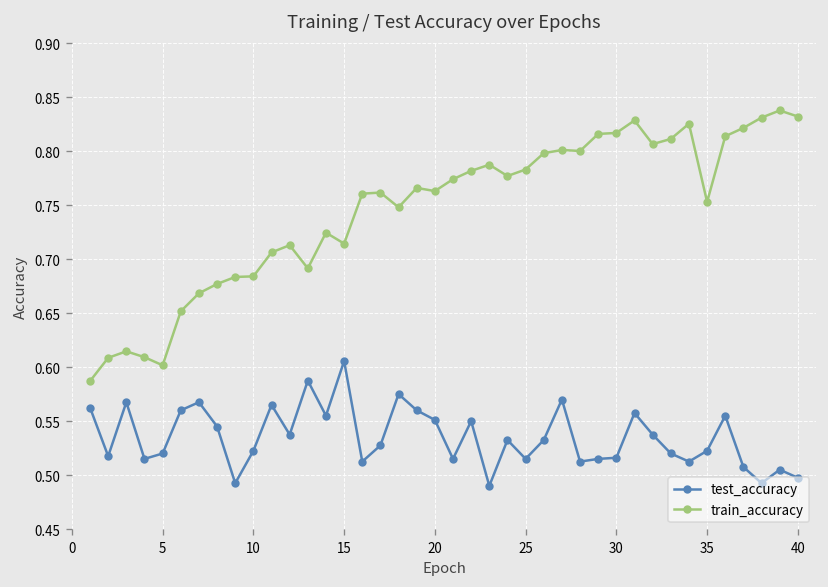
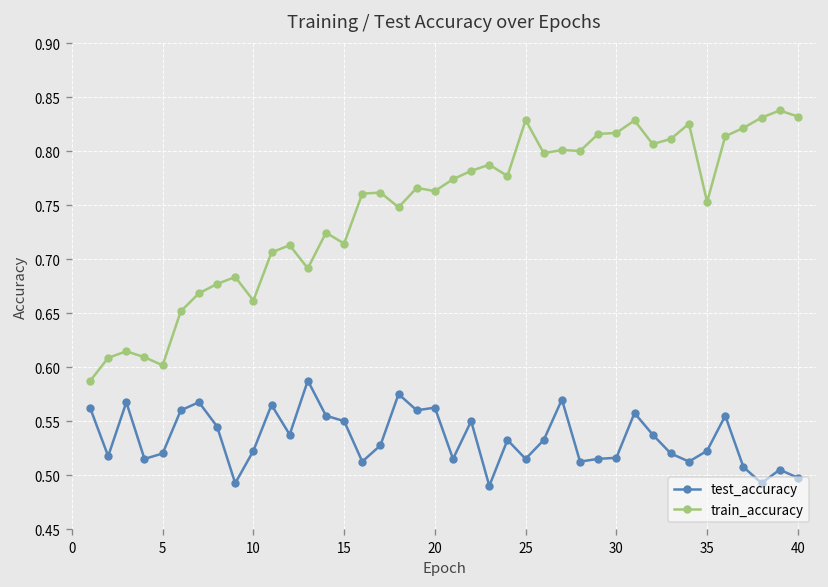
train_accuracy, 10: 0.68 -> 0.66
test_accuracy, 15: 0.61 -> 0.55
test_accuracy, 20: 0.55 -> 0.56
train_accuracy, 25: 0.78 -> 0.83
